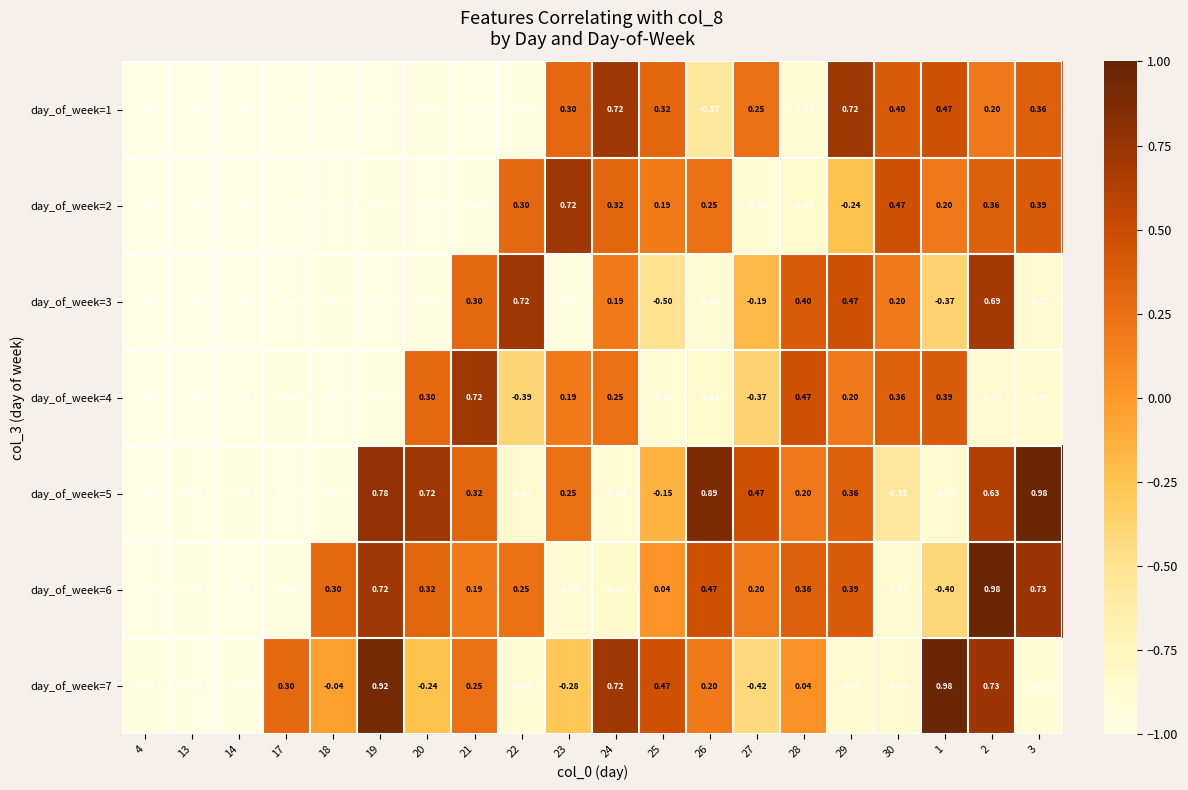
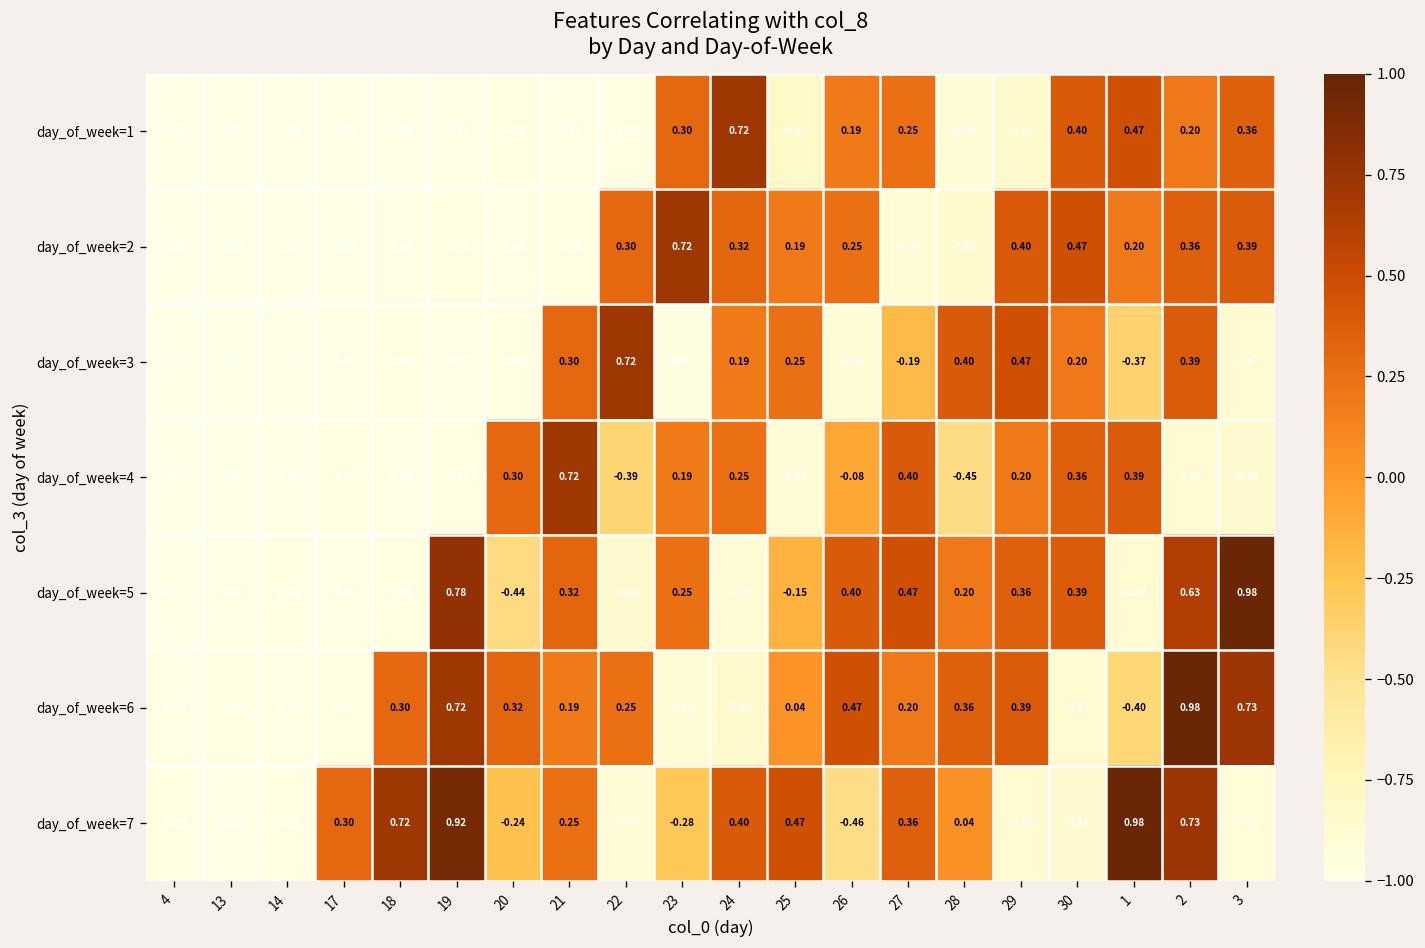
day_of_week=1, 25: 0.32 -> -0.83
day_of_week=1, 26: -0.57 -> 0.19
day_of_week=1, 29: 0.72 -> -0.85
day_of_week=2, 29: -0.24 -> 0.40
day_of_week=3, 25: -0.50 -> 0.25
day_of_week=3, 2: 0.69 -> 0.39
day_of_week=4, 26: -0.85 -> -0.08
day_of_week=4, 27: -0.37 -> 0.40
day_of_week=4, 28: 0.47 -> -0.45
day_of_week=5, 20: 0.72 -> -0.44
day_of_week=5, 26: 0.89 -> 0.40
day_of_week=5, 30: -0.55 -> 0.39
day_of_week=7, 18: -0.04 -> 0.72
day_of_week=7, 24: 0.72 -> 0.40
day_of_week=7, 26: 0.20 -> -0.46
day_of_week=7, 27: -0.42 -> 0.36
